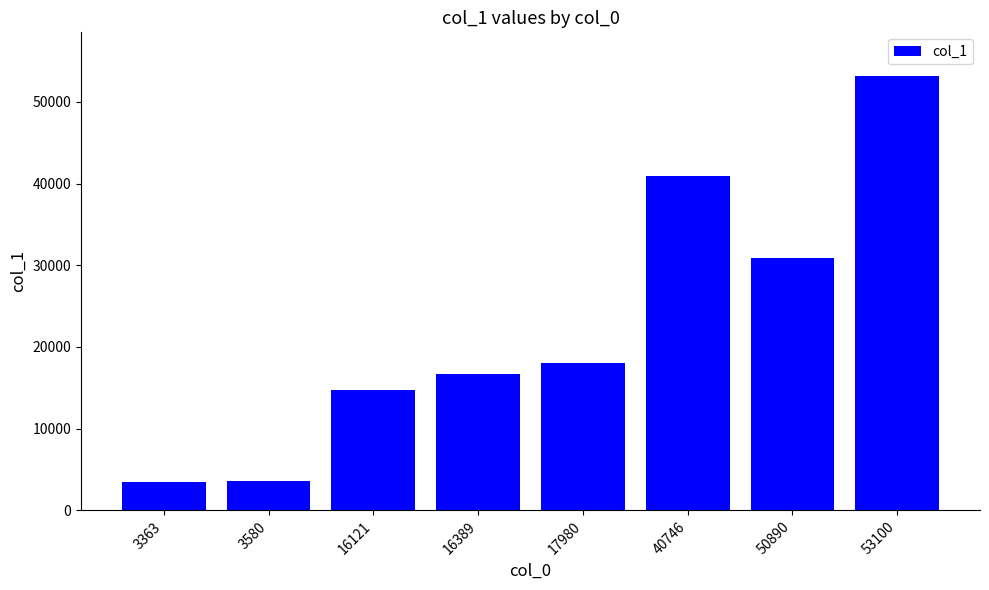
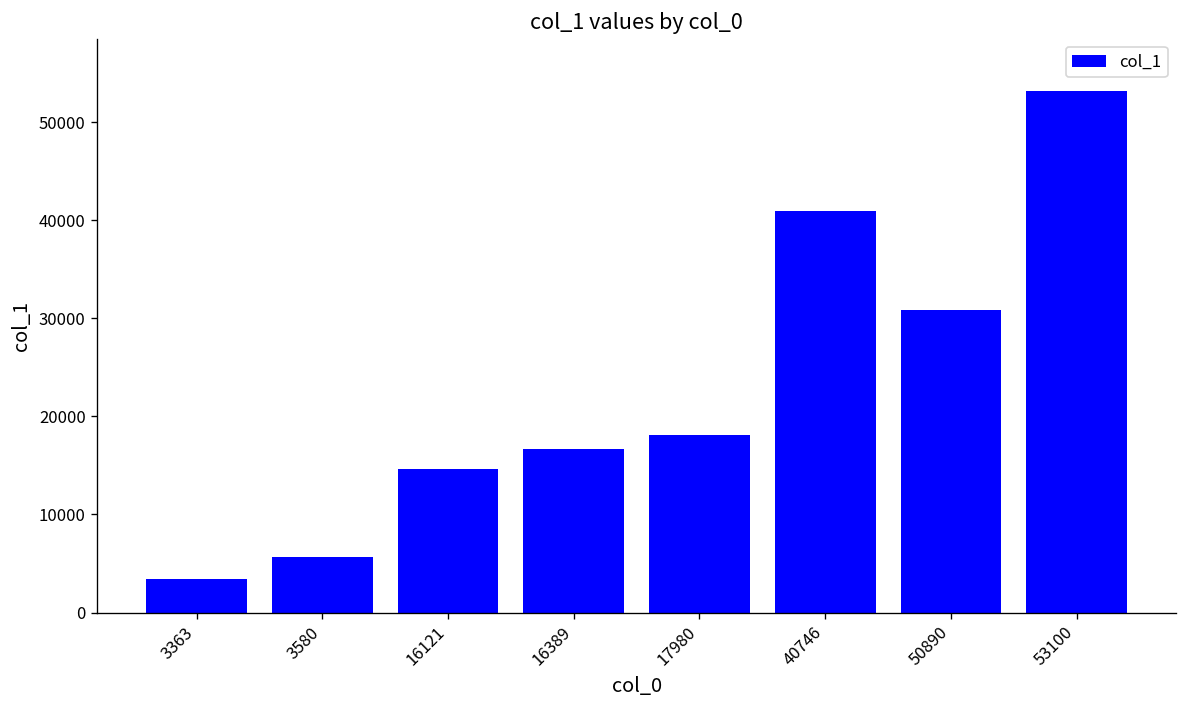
3580: 4000 -> 6000
